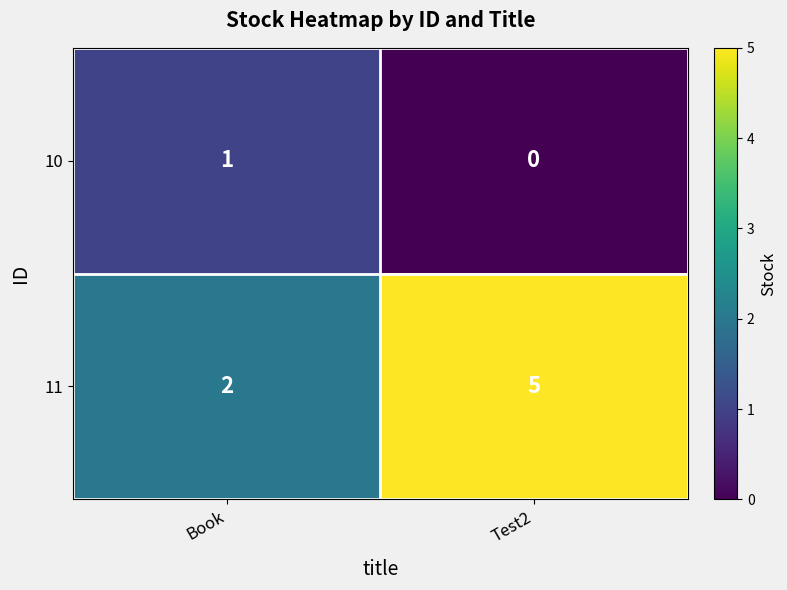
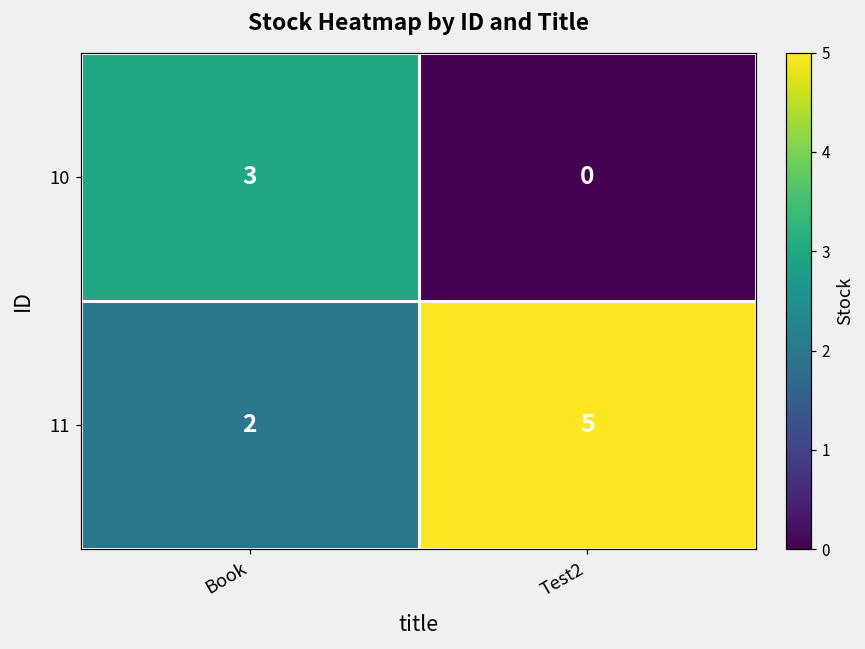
10, Book: 1 -> 3
